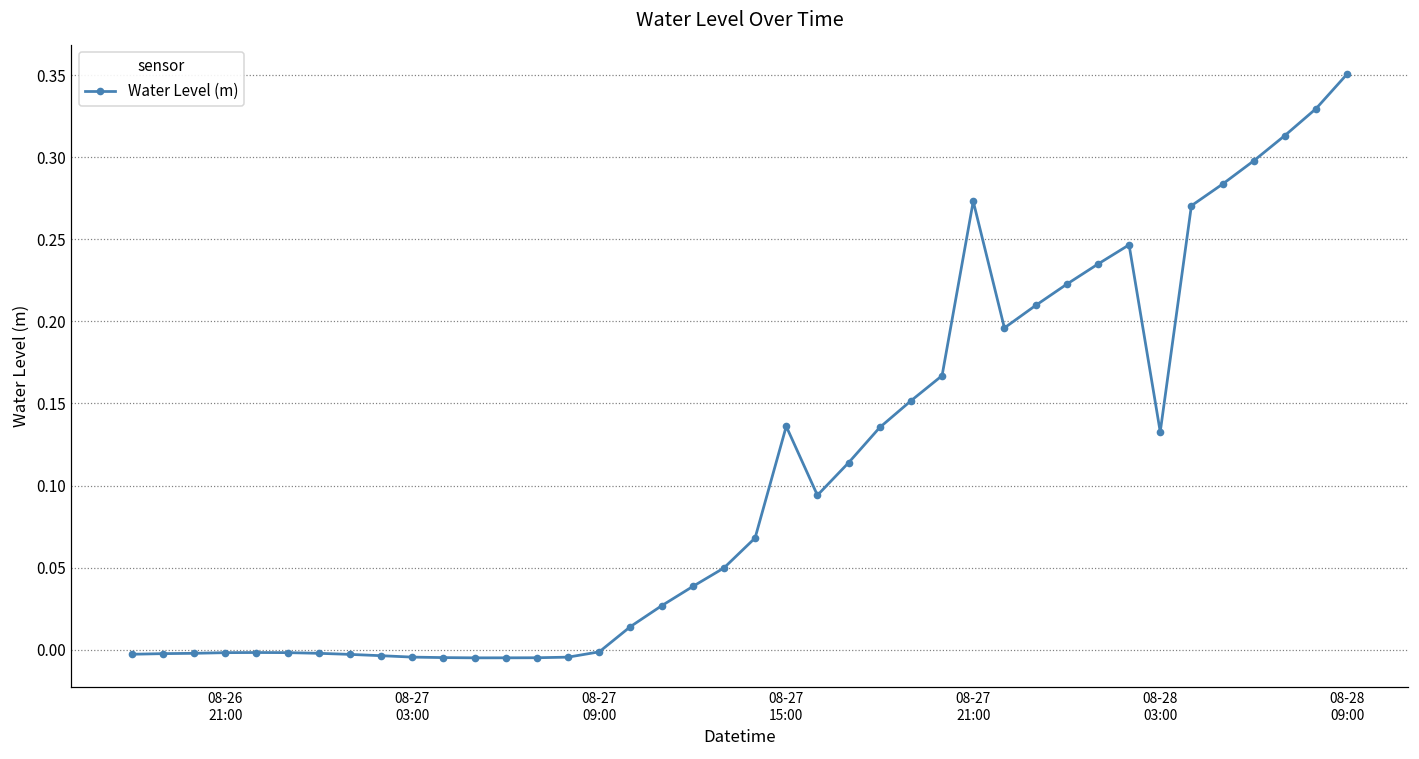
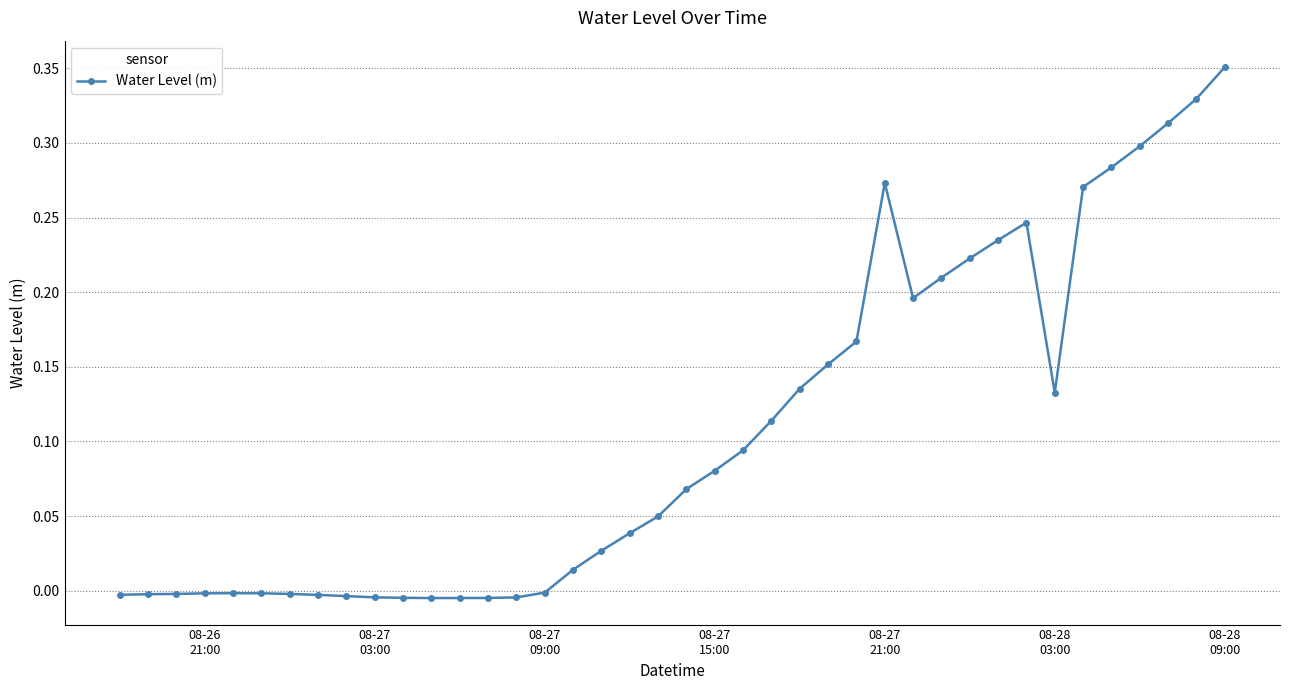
08-27 15:00: 0.136 -> 0.080
